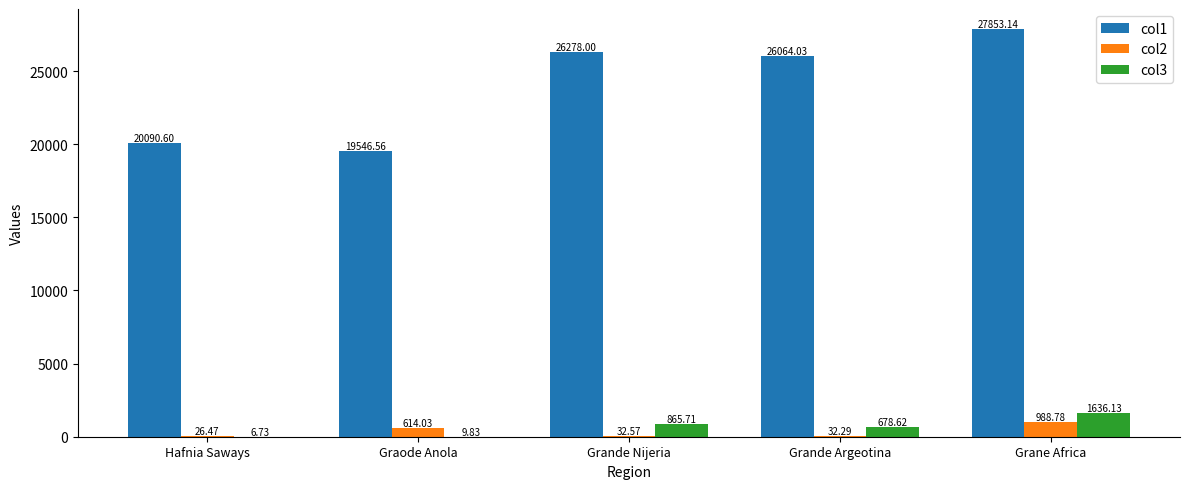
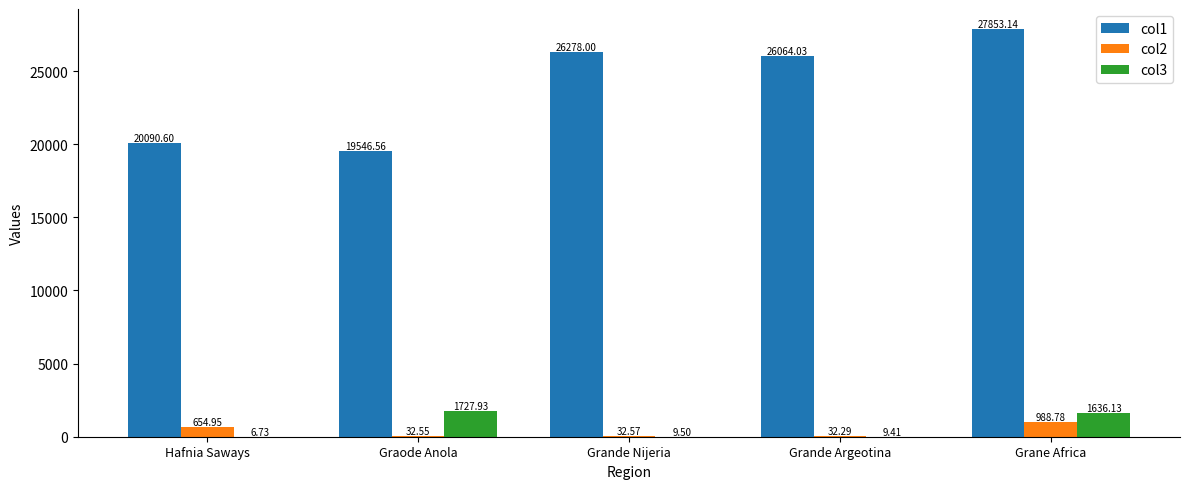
col2, Hafnia Saways: 26.47 -> 654.95
col2, Graode Anola: 614.03 -> 32.55
col3, Graode Anola: 9.83 -> 1727.93
col3, Grande Nijeria: 865.71 -> 9.50
col3, Grande Argeotina: 678.62 -> 9.41
